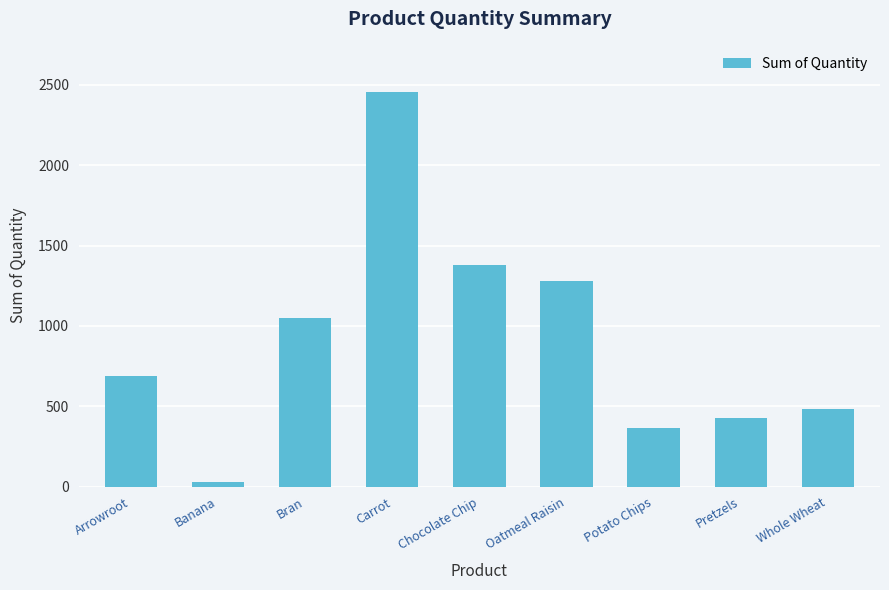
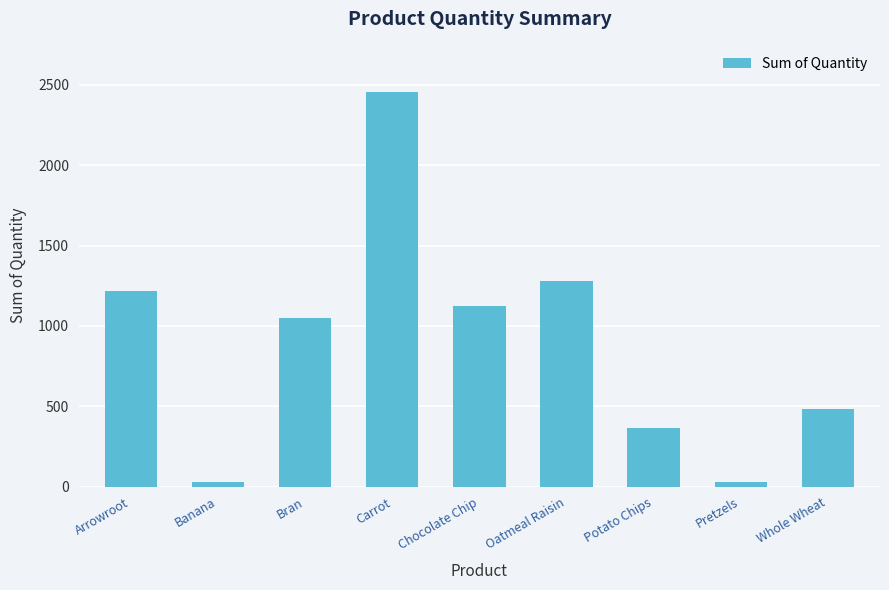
Arrowroot: 690 -> 1220
Chocolate Chip: 1380 -> 1120
Pretzels: 430 -> 30
